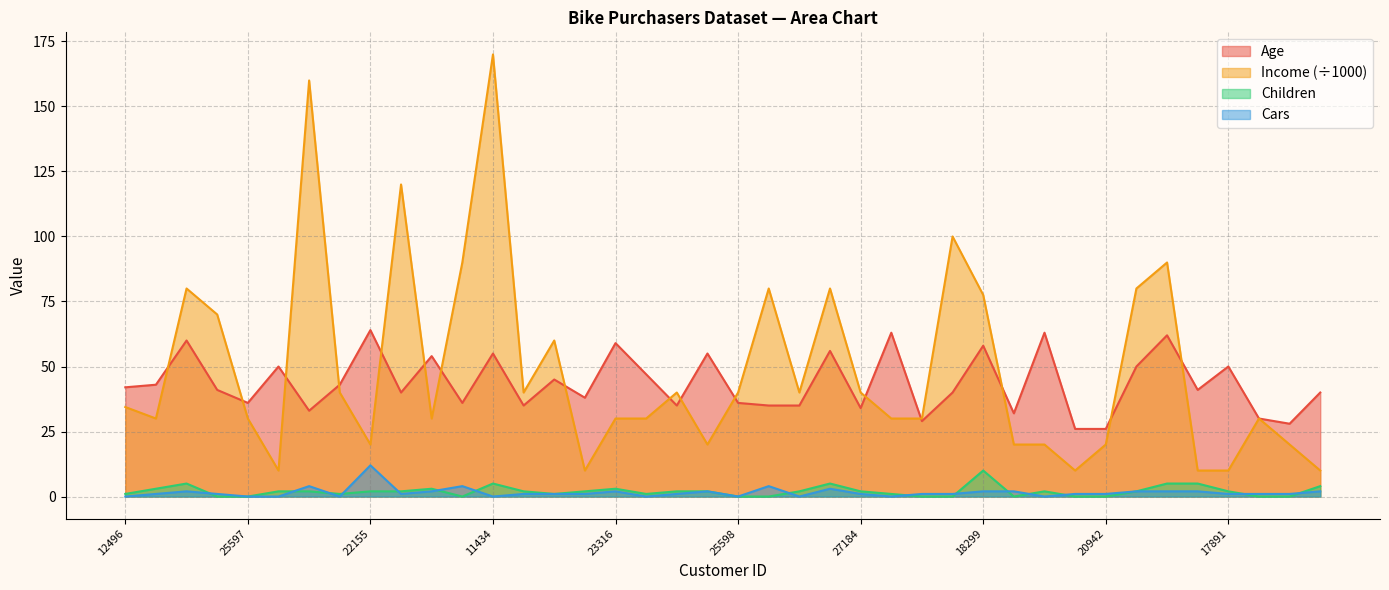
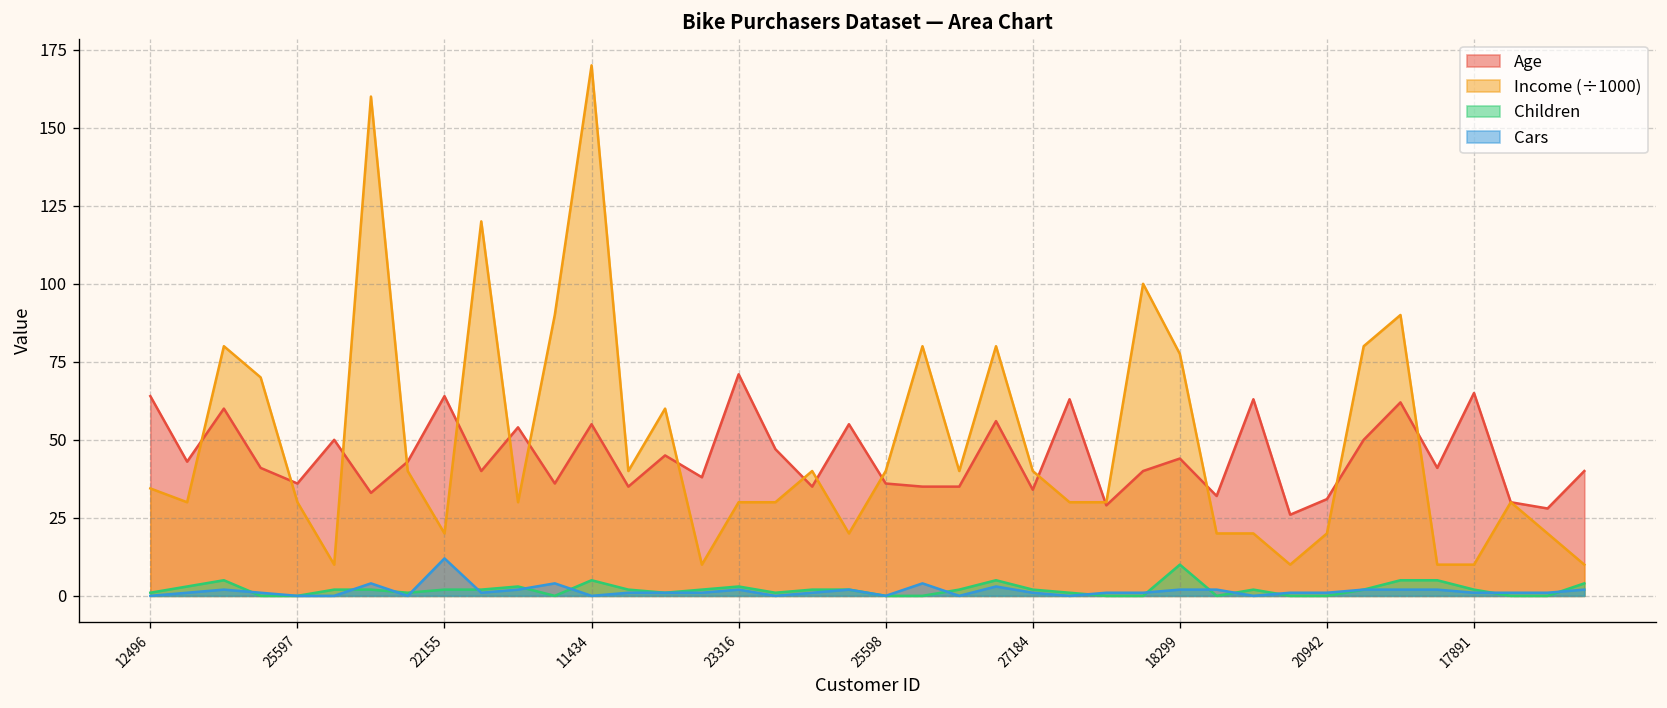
Age, 12496: 42 -> 64
Age, 23316: 59 -> 71
Age, 18299: 58 -> 44
Age, 20942: 26 -> 31
Age, 17891: 50 -> 65
